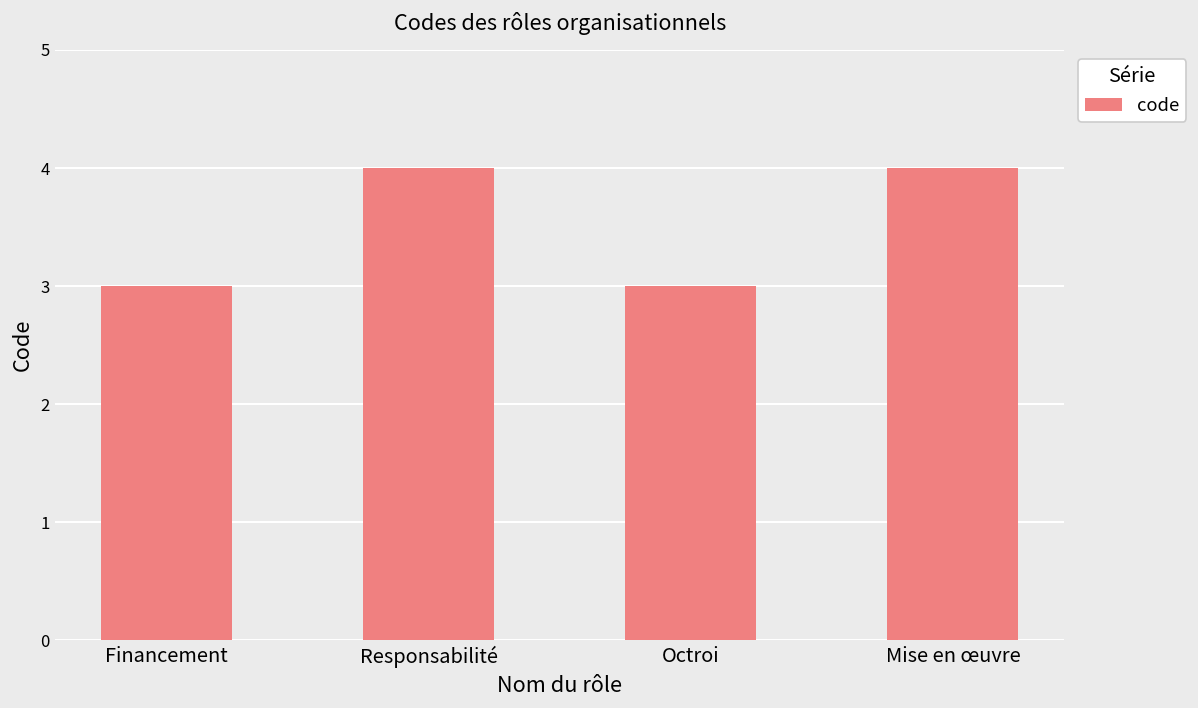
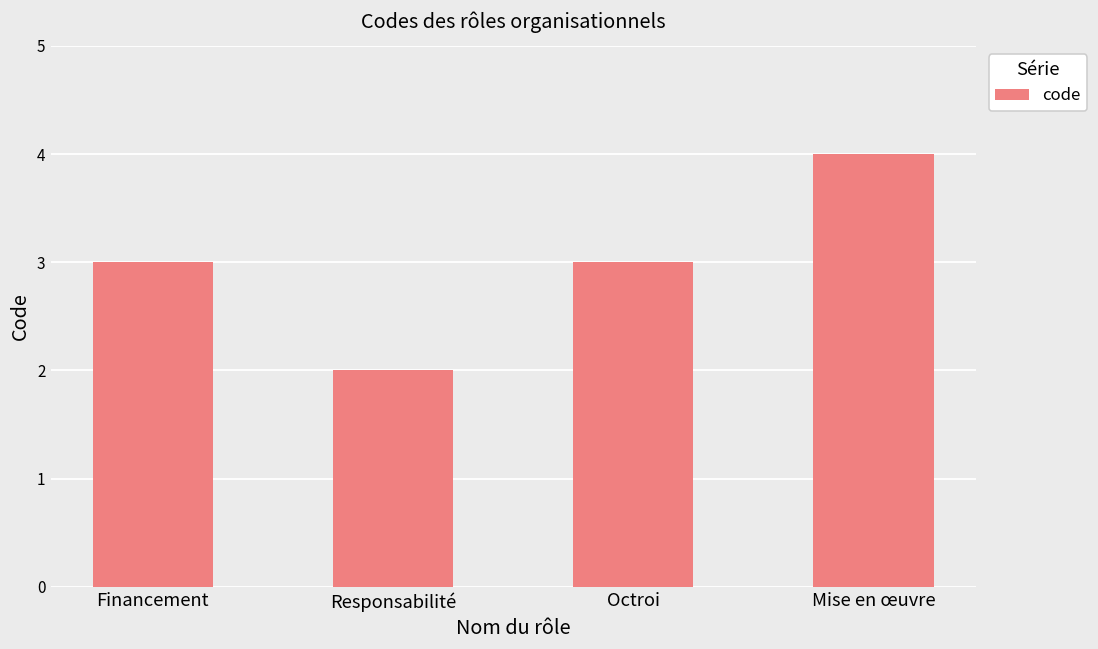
Responsabilité: 4 -> 2
